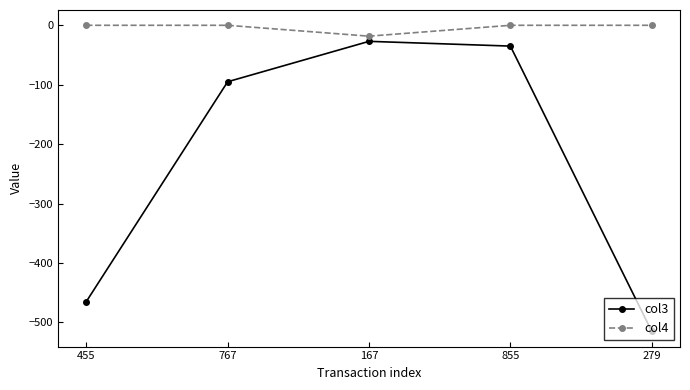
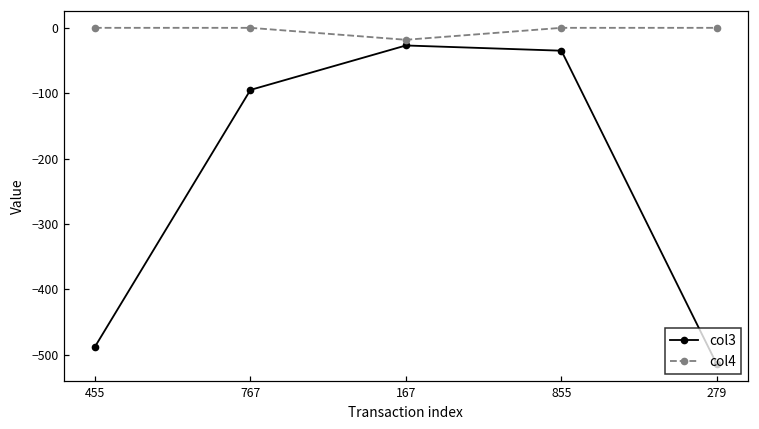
col3, 455: -470 -> -490
